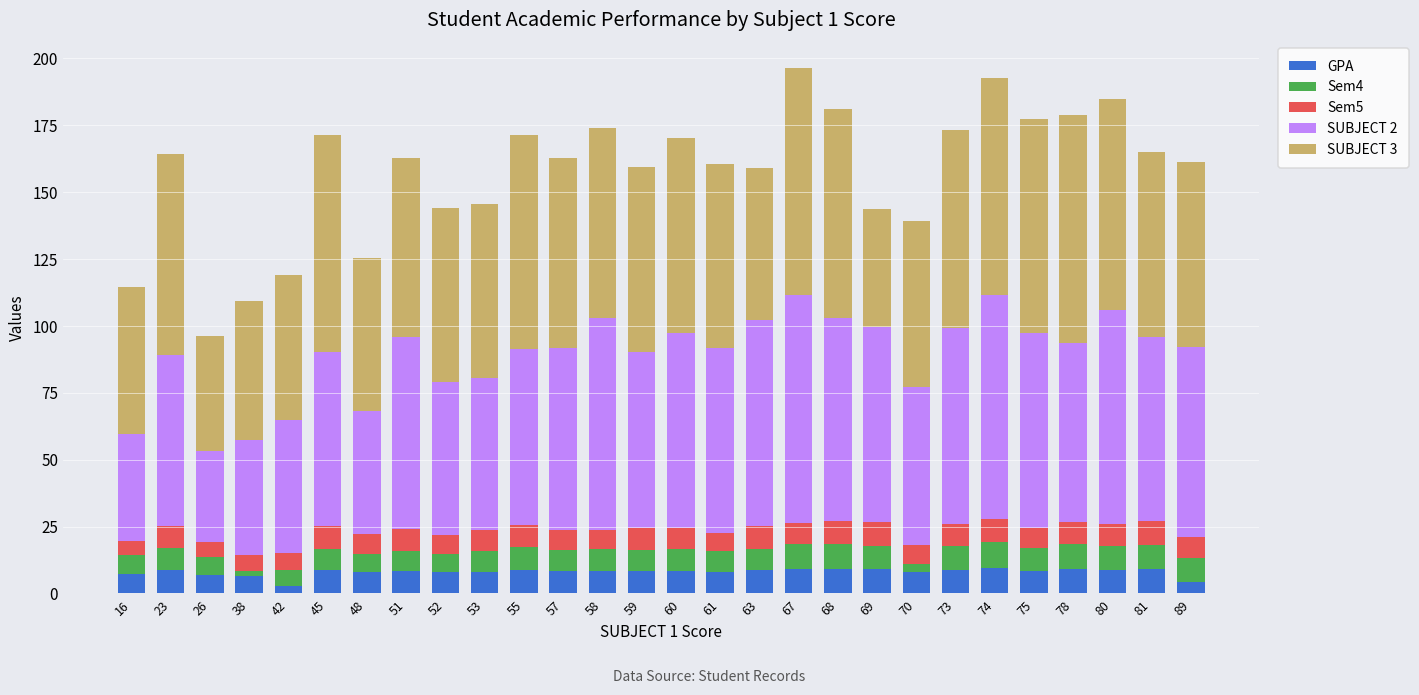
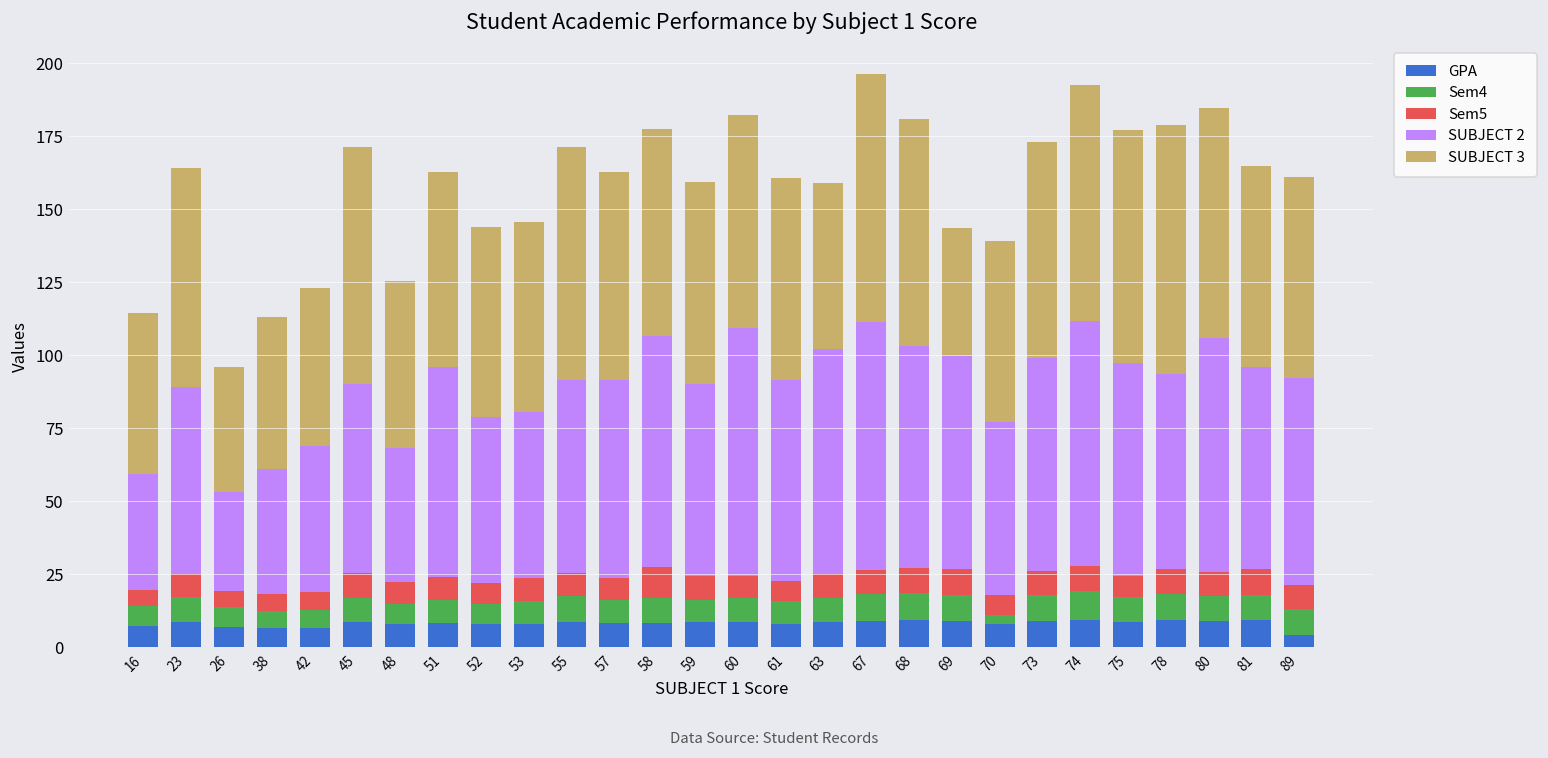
Sem4, 38: 2 -> 6
GPA, 42: 3 -> 7
Sem5, 58: 7 -> 11
SUBJECT 2, 60: 73 -> 85
